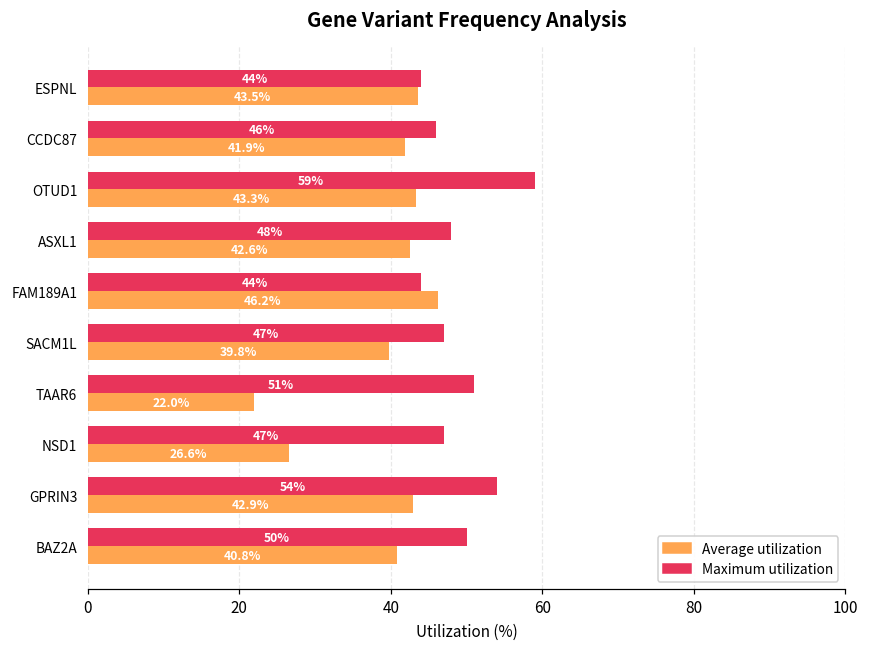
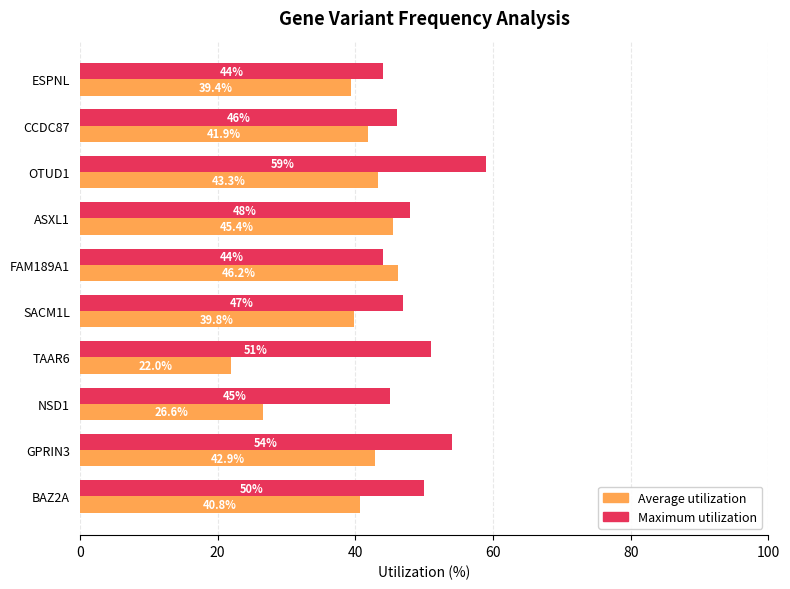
Average utilization, ESPNL: 43.5% -> 39.4%
Average utilization, ASXL1: 42.6% -> 45.4%
Maximum utilization, NSD1: 47% -> 45%
